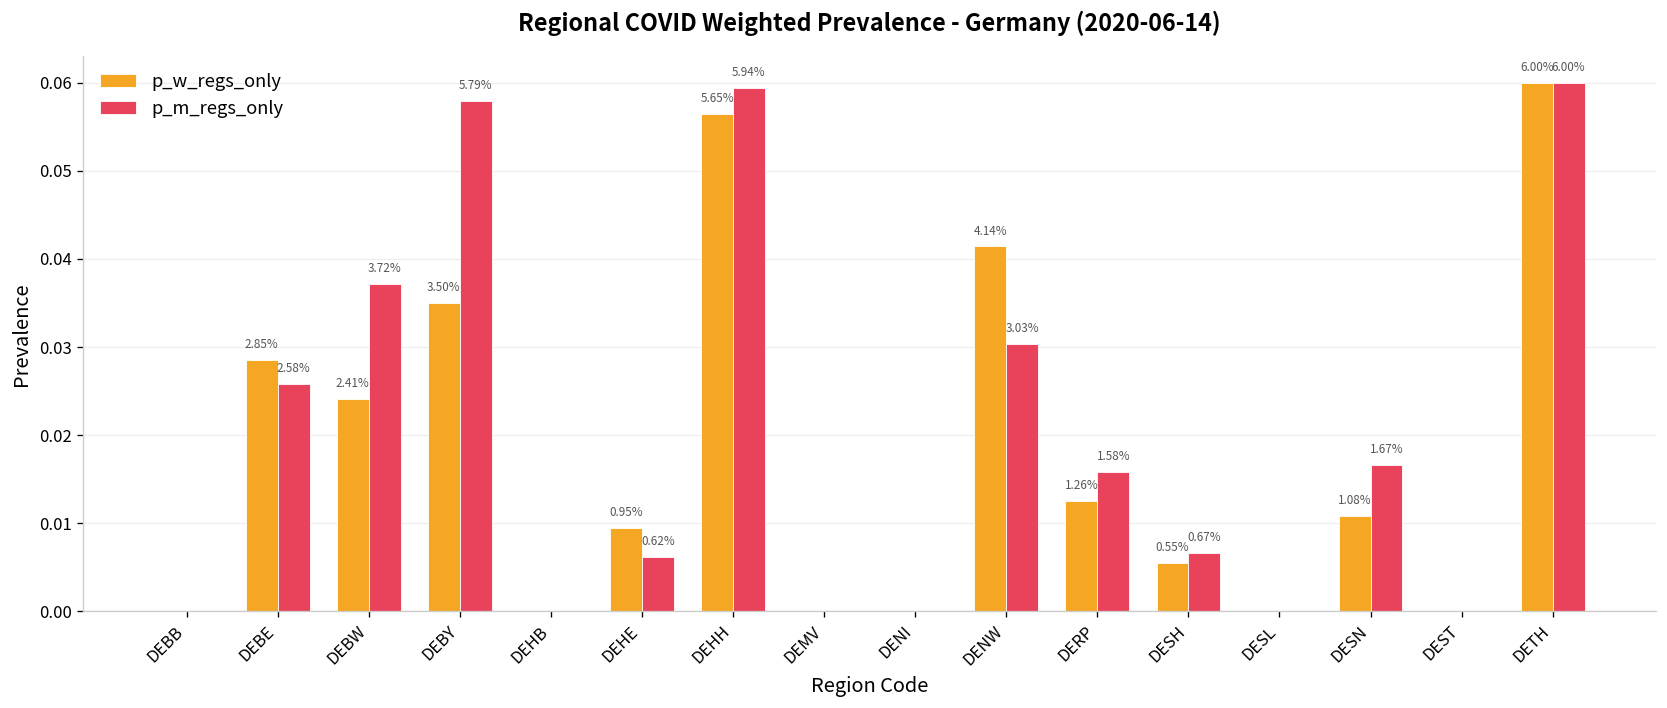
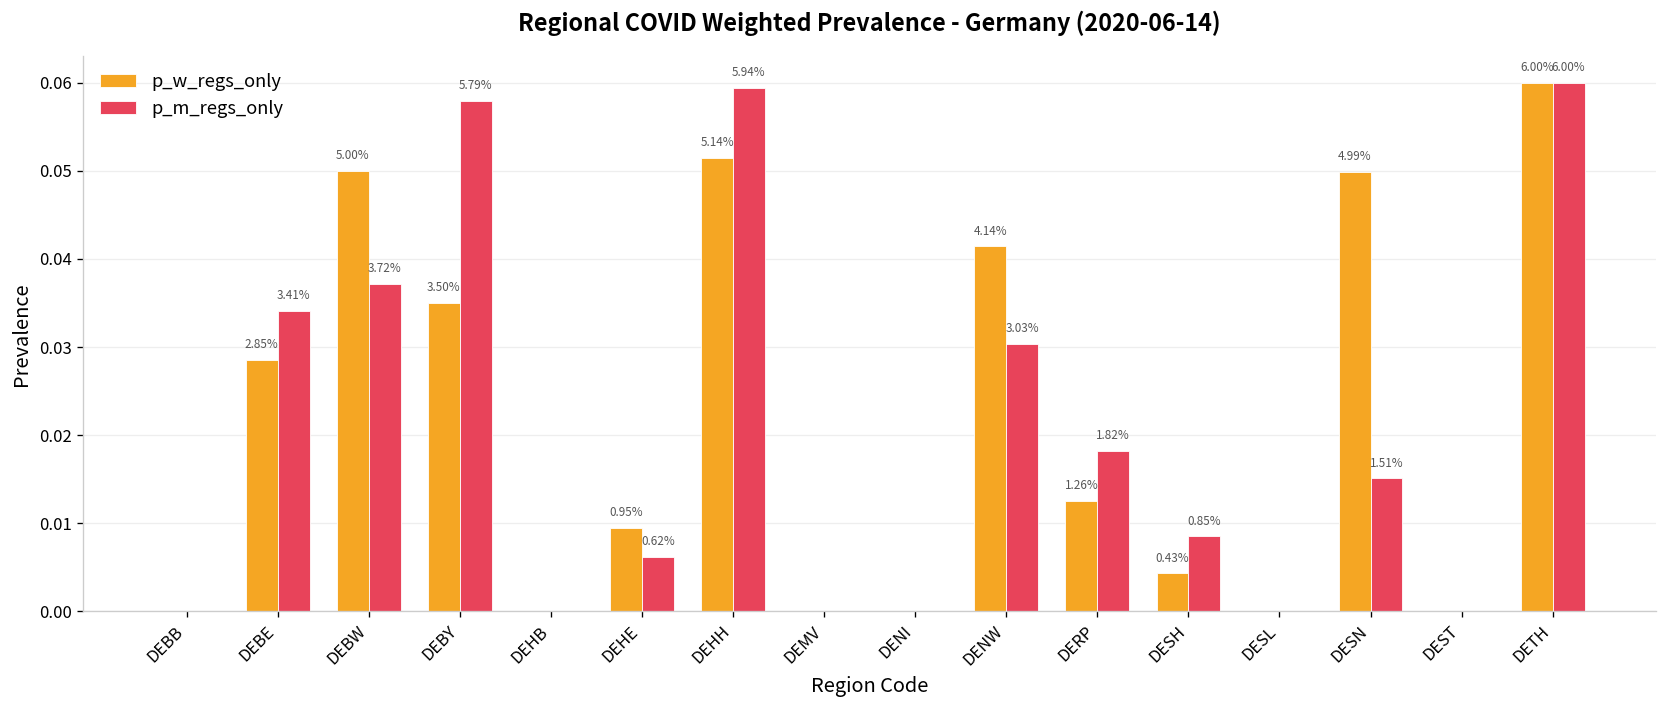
p_m_regs_only, DEBE: 2.58% -> 3.41%
p_w_regs_only, DEBW: 2.41% -> 5.00%
p_w_regs_only, DEHH: 5.65% -> 5.14%
p_m_regs_only, DERP: 1.58% -> 1.82%
p_w_regs_only, DESH: 0.55% -> 0.43%
p_m_regs_only, DESH: 0.67% -> 0.85%
p_w_regs_only, DESN: 1.08% -> 4.99%
p_m_regs_only, DESN: 1.67% -> 1.51%
